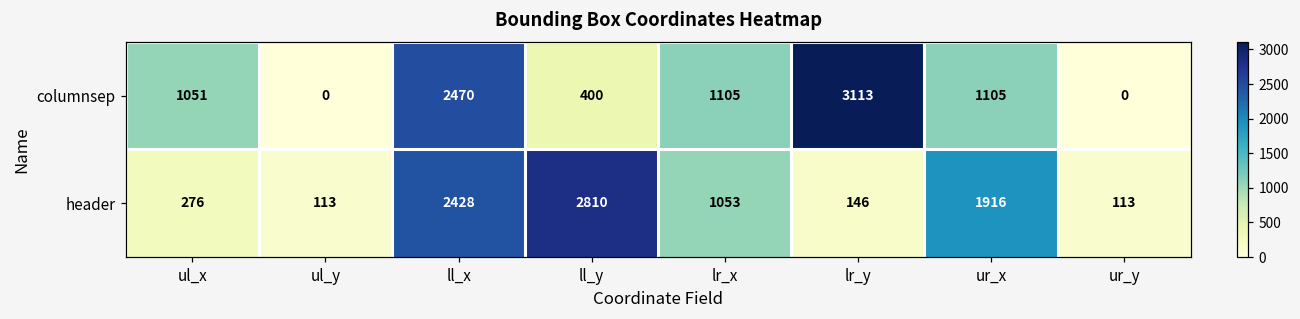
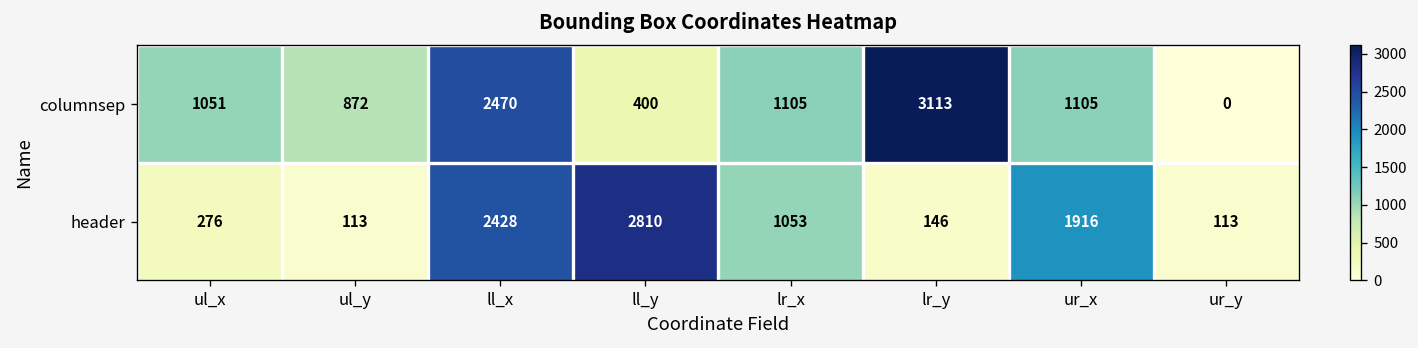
columnsep, ul_y: 0 -> 872
